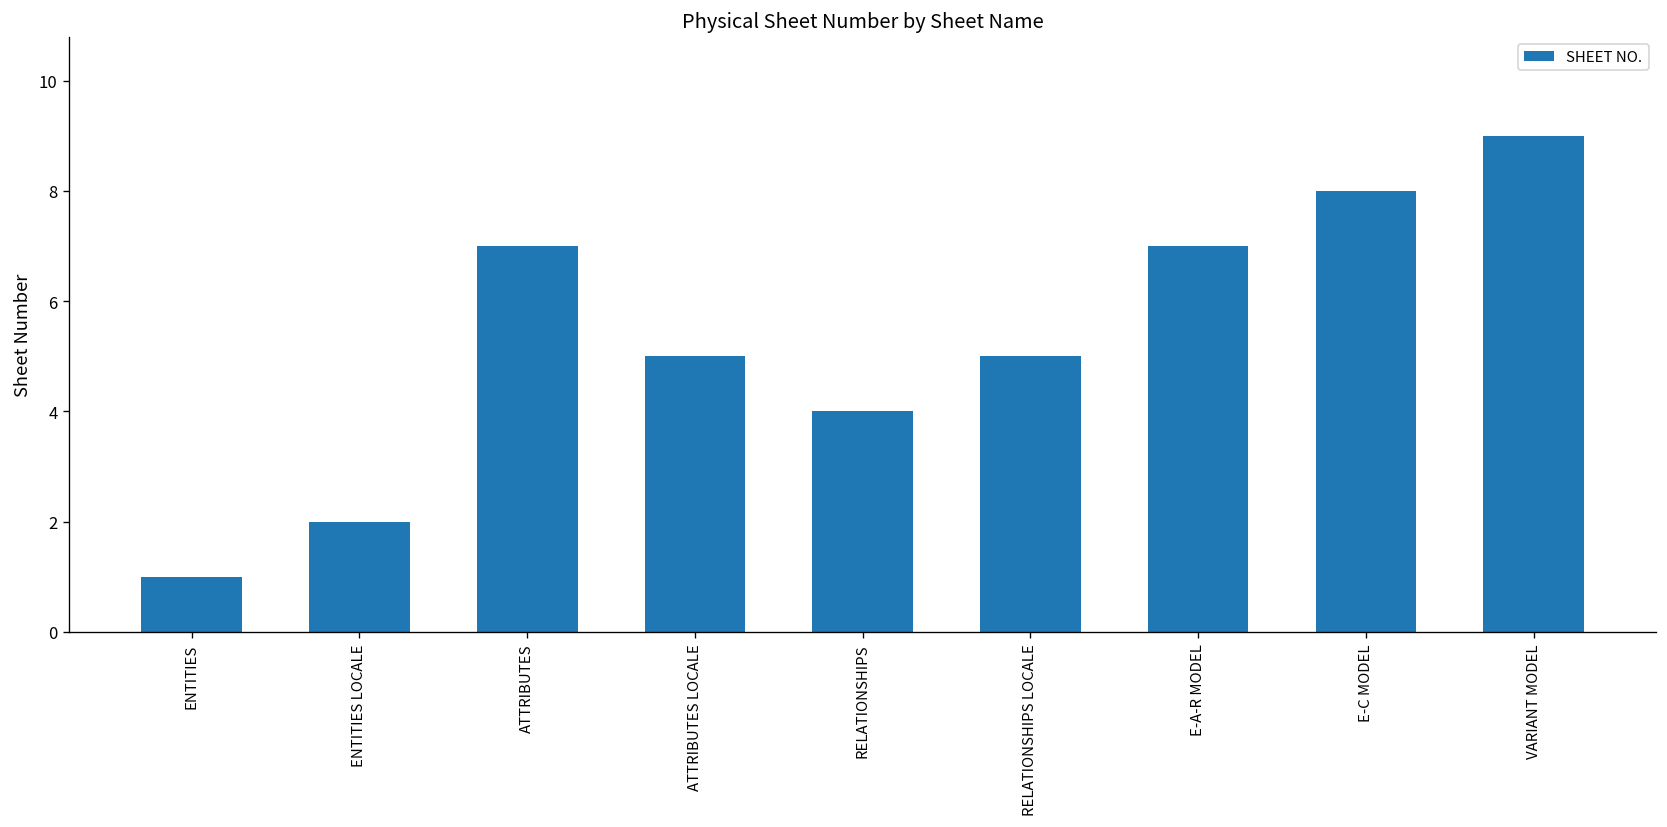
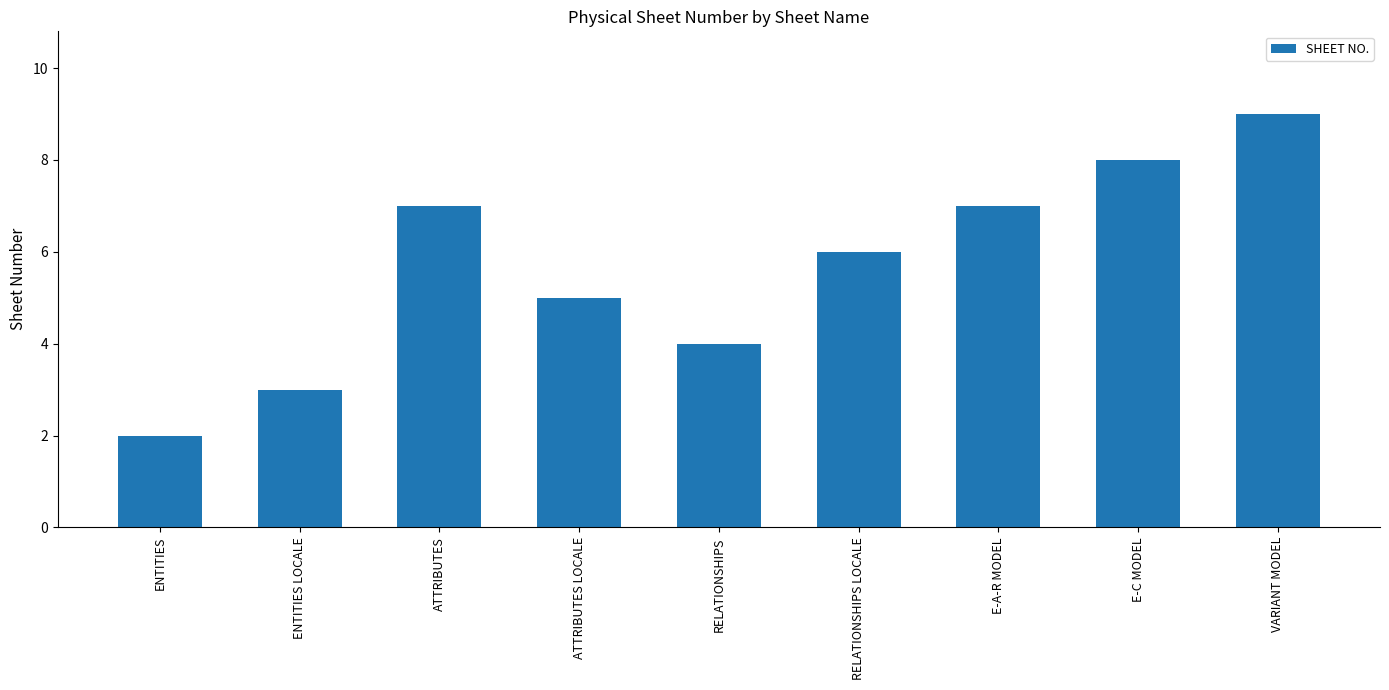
ENTITIES: 1 -> 2
ENTITIES LOCALE: 2 -> 3
RELATIONSHIPS LOCALE: 5 -> 6
